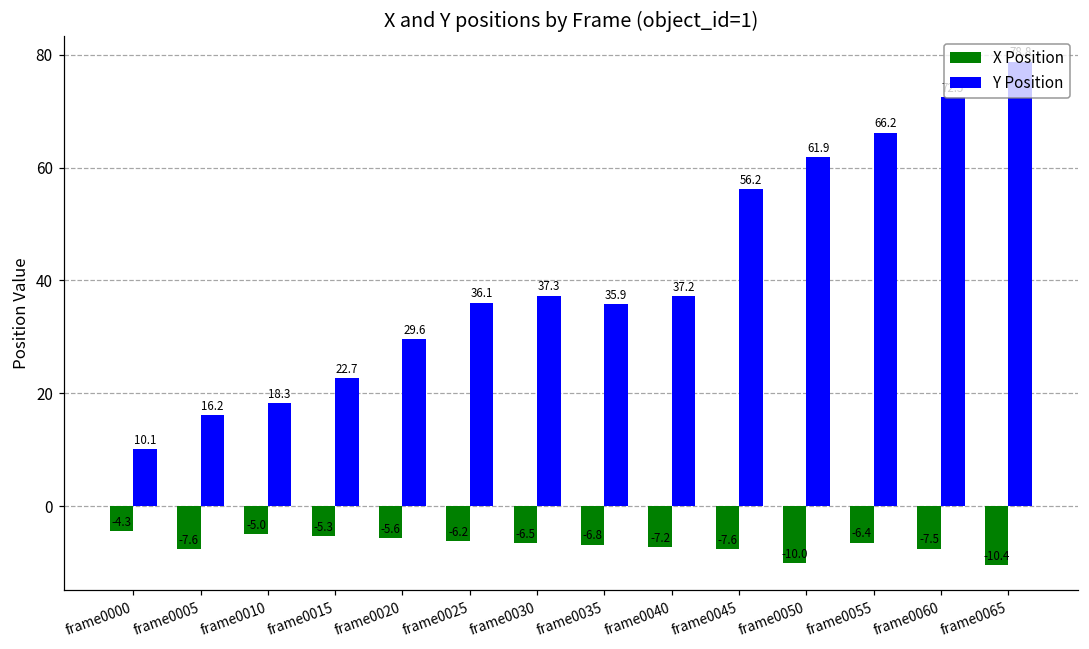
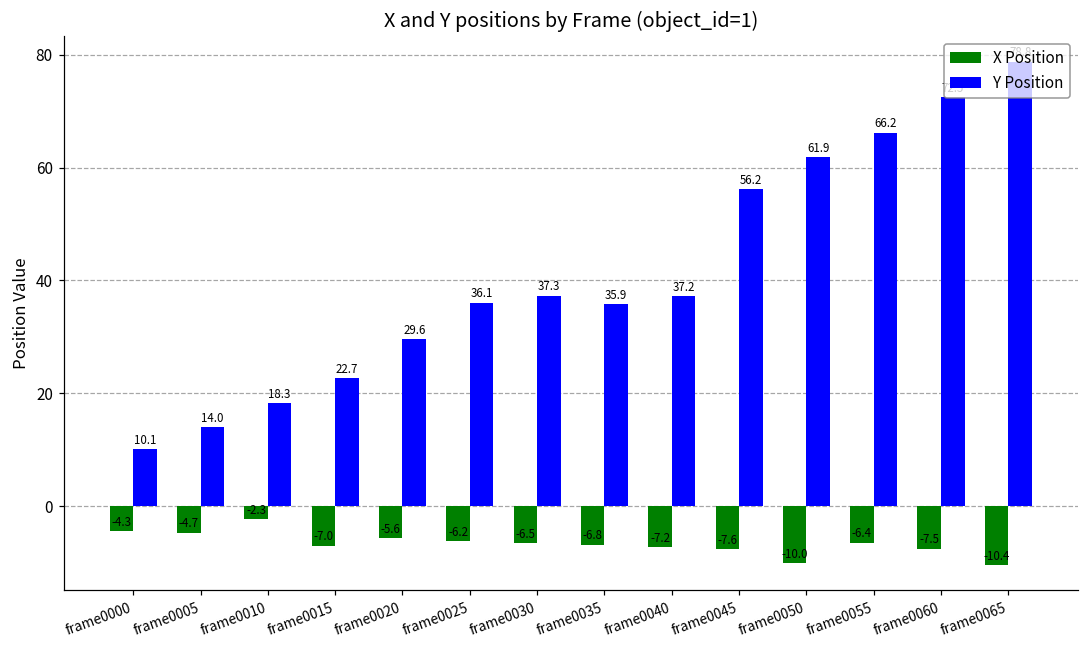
X Position, frame0005: -7.6 -> -4.7
Y Position, frame0005: 16.2 -> 14.0
X Position, frame0010: -5.0 -> -2.3
X Position, frame0015: -5.3 -> -7.0
